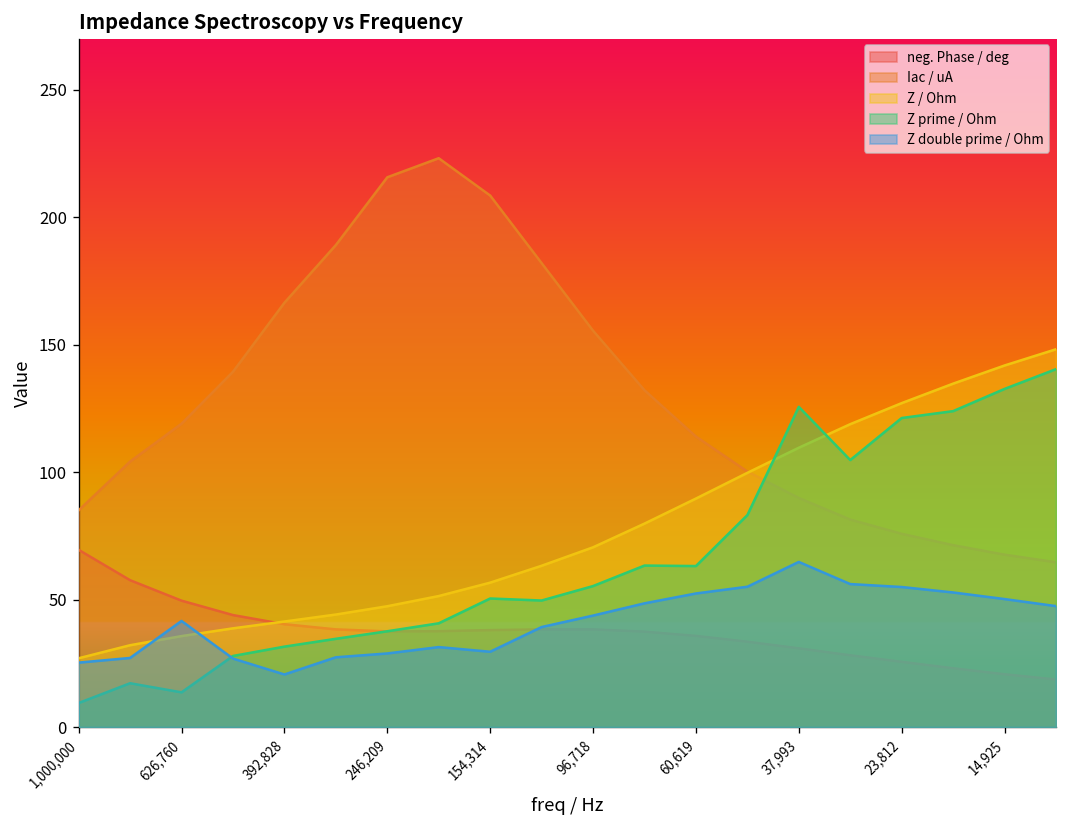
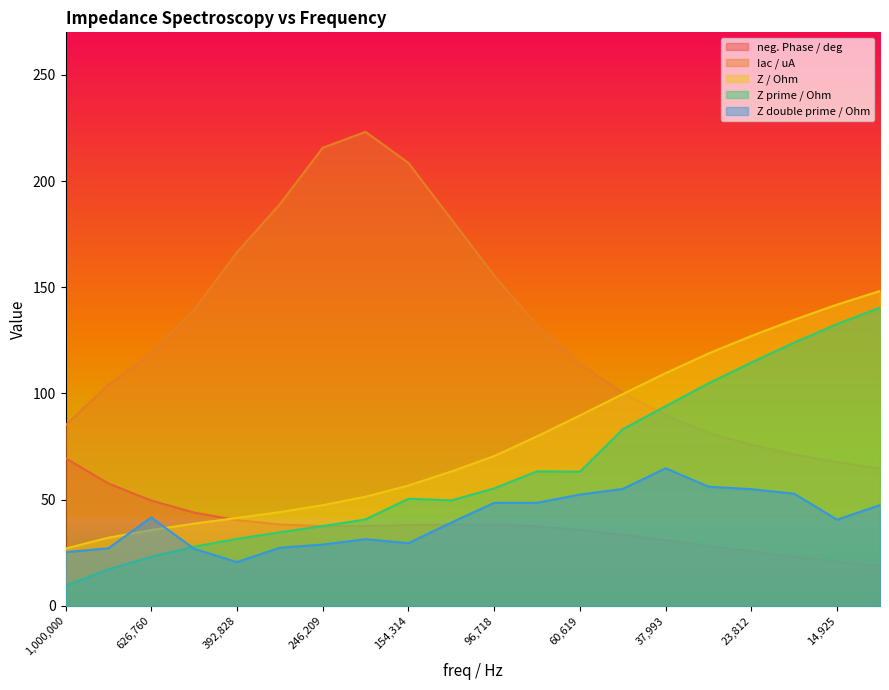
Z prime / Ohm, 626,760: 14 -> 23
Z double prime / Ohm, 96,718: 44 -> 49
Z prime / Ohm, 37,993: 126 -> 94
Z prime / Ohm, 23,812: 121 -> 115
Z double prime / Ohm, 14,925: 50 -> 41
